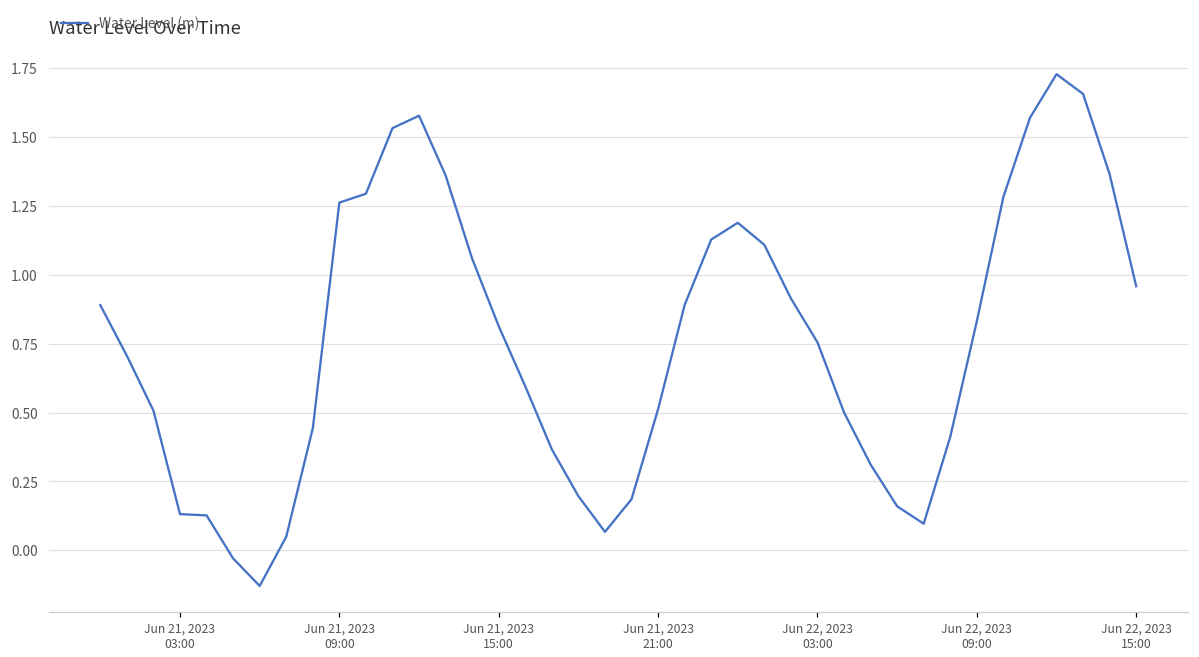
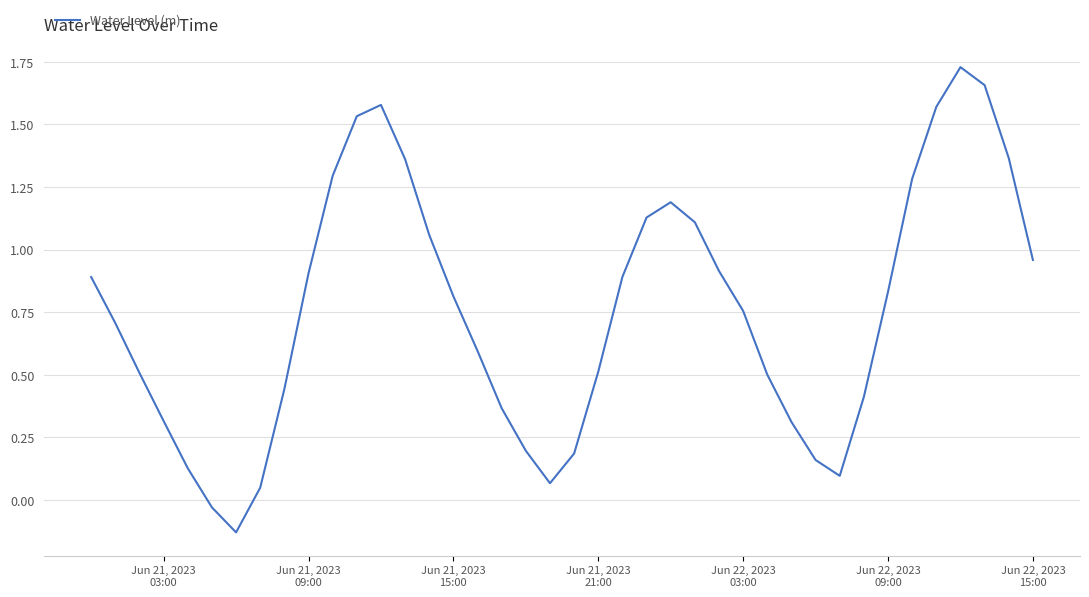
Jun 21, 2023 03:00: 0.13 -> 0.32
Jun 21, 2023 09:00: 1.26 -> 0.91
